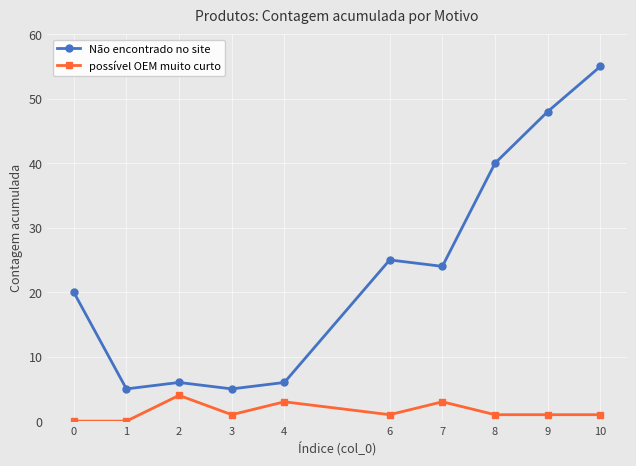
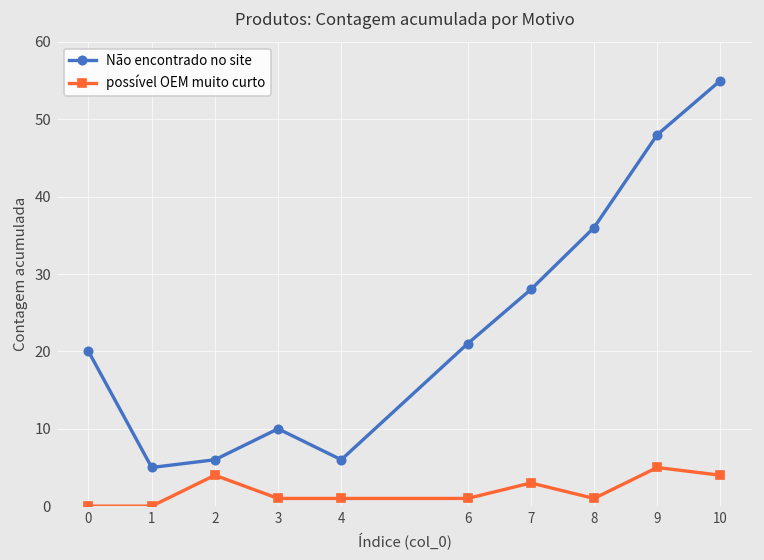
Não encontrado no site, 3: 5 -> 10
possível OEM muito curto, 4: 3 -> 1
Não encontrado no site, 6: 25 -> 21
Não encontrado no site, 7: 24 -> 28
Não encontrado no site, 8: 40 -> 36
possível OEM muito curto, 9: 1 -> 5
possível OEM muito curto, 10: 1 -> 4
